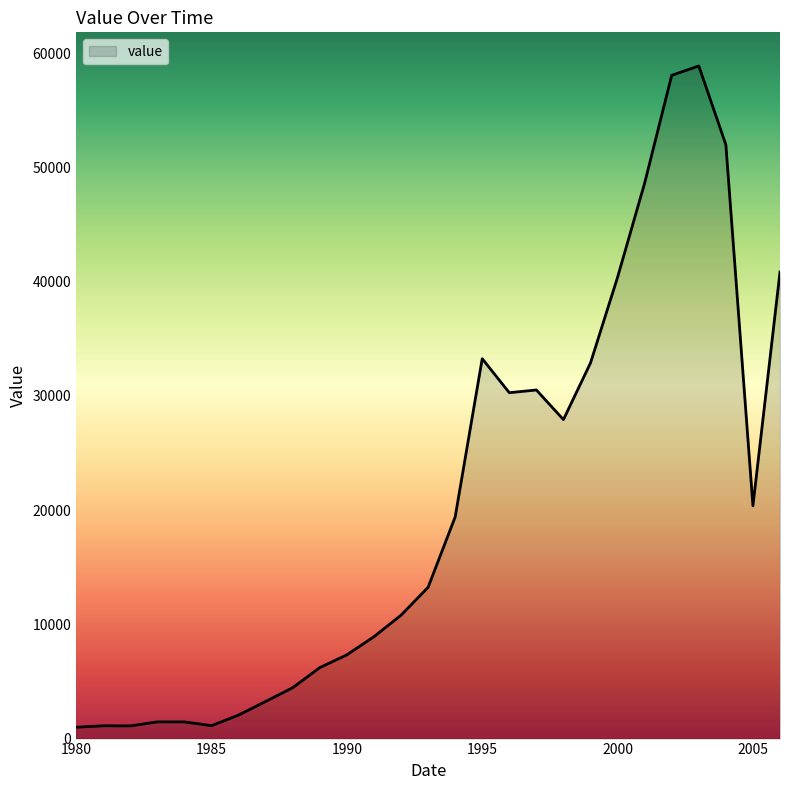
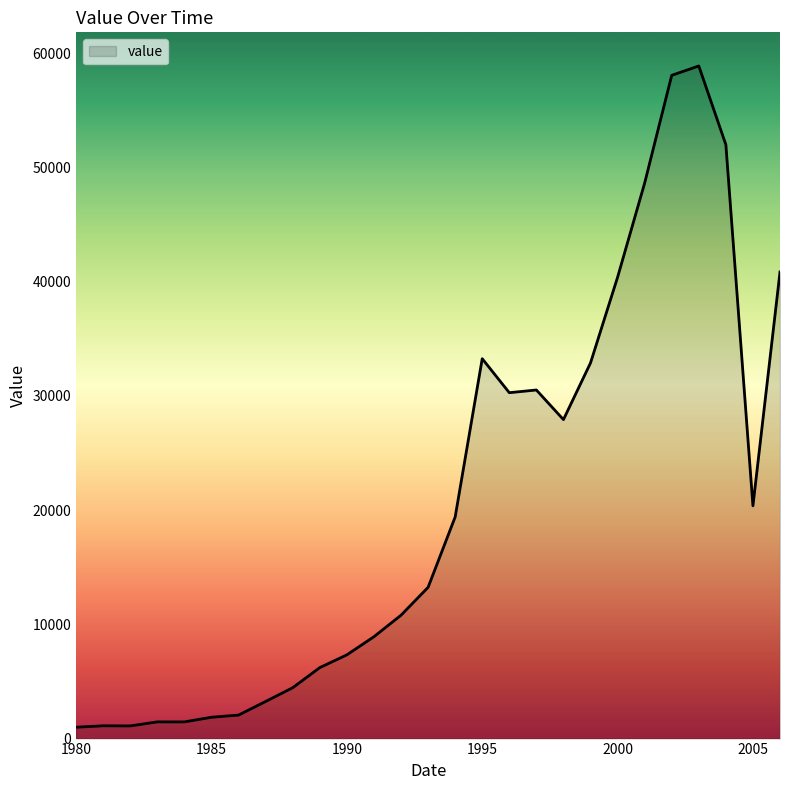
1985: 1100 -> 1900
